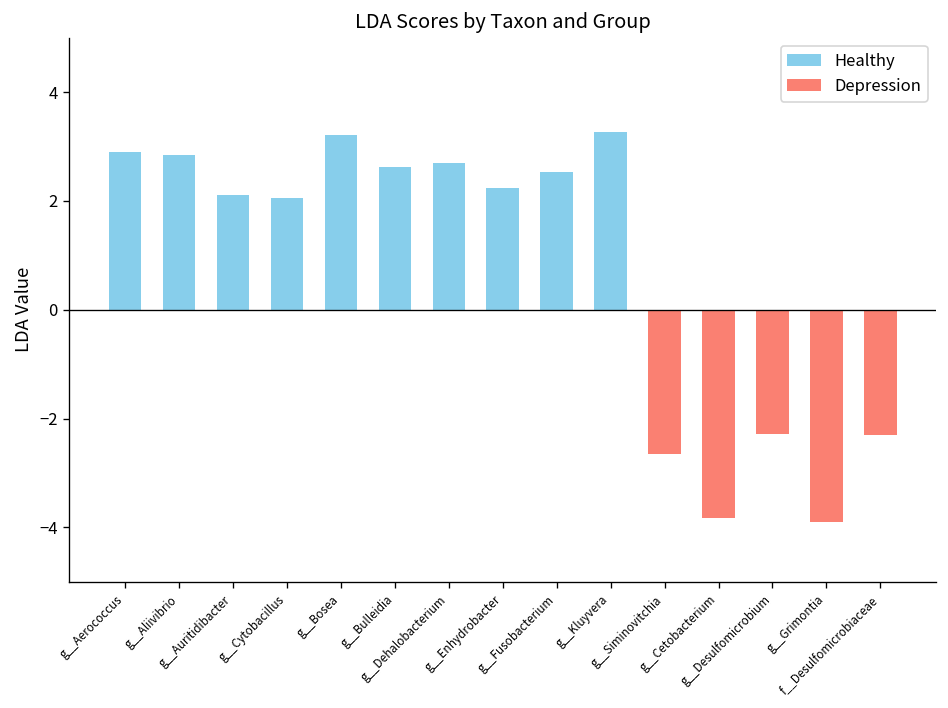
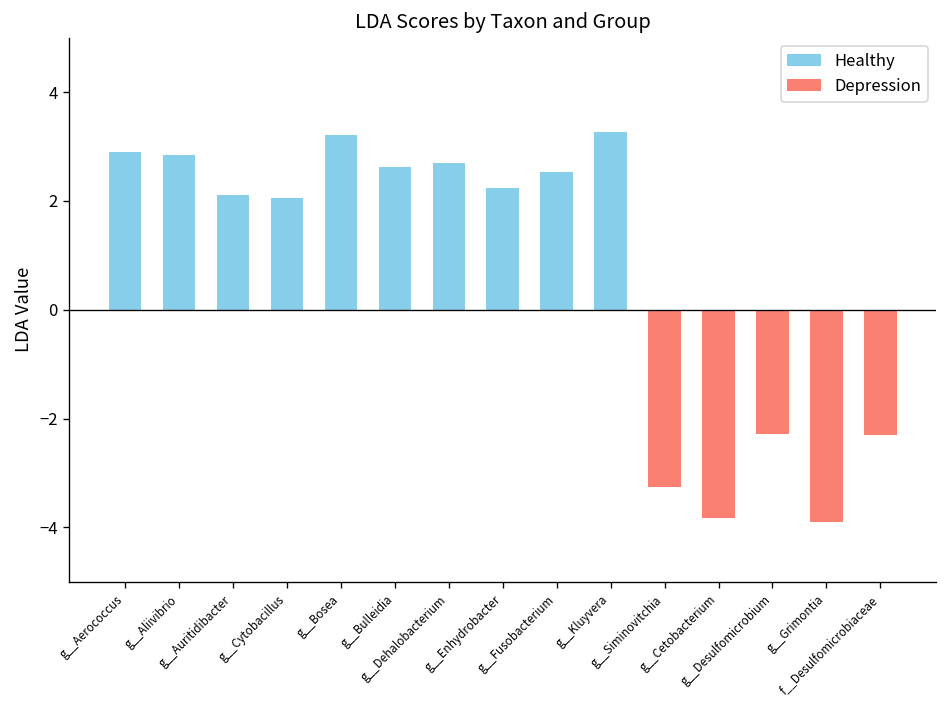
Depression, g__Siminovitchia: -2.6 -> -3.3
